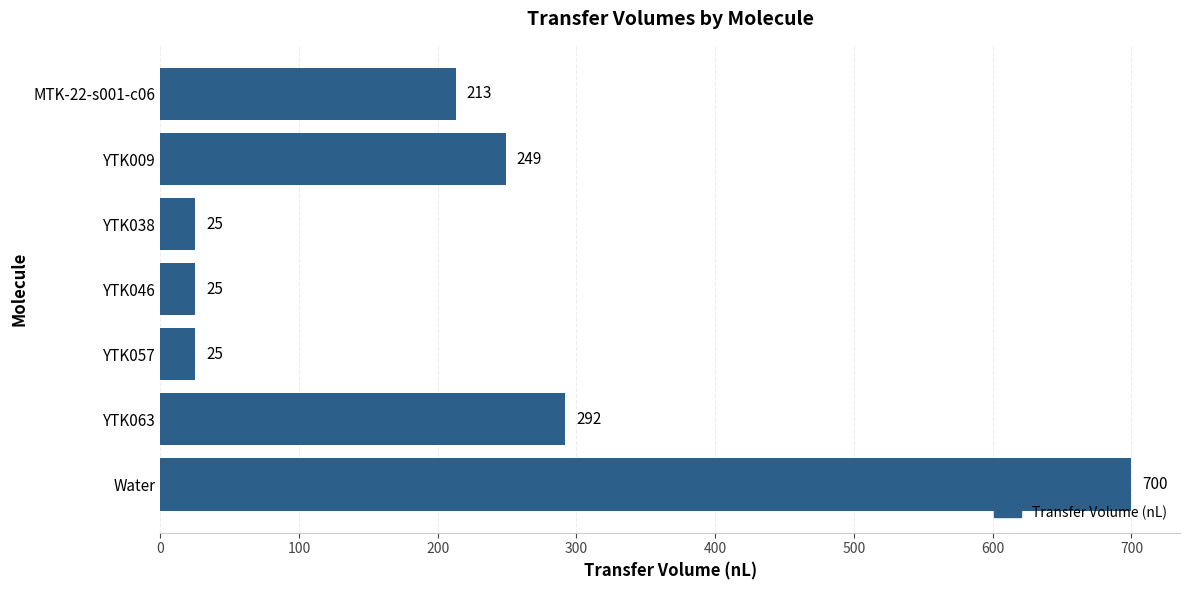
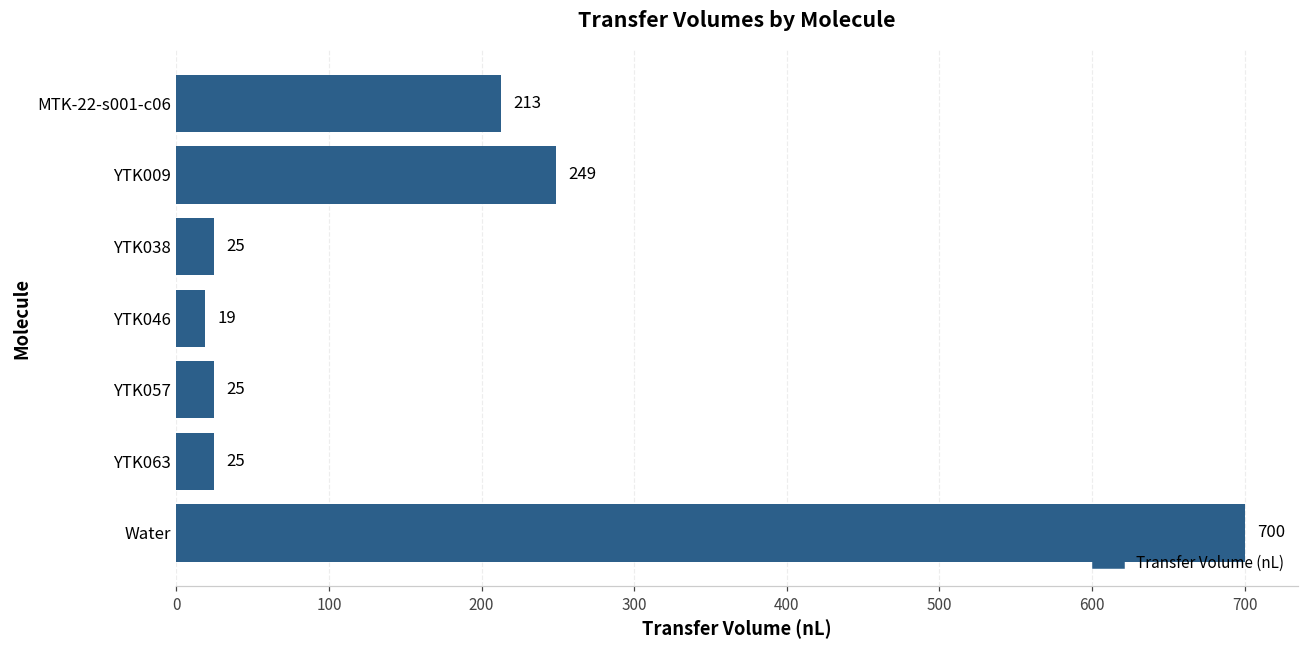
YTK046: 25 -> 19
YTK063: 292 -> 25
